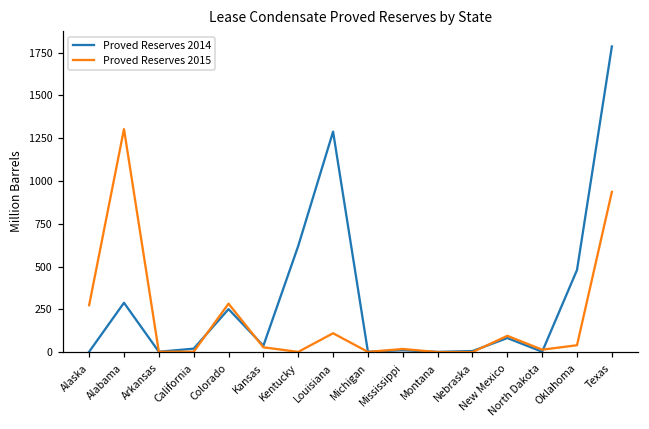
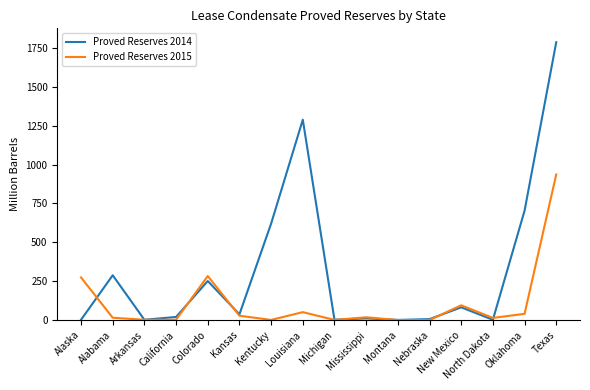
Proved Reserves 2015, Alabama: 1300 -> 20
Proved Reserves 2015, Louisiana: 110 -> 50
Proved Reserves 2014, Oklahoma: 480 -> 700
